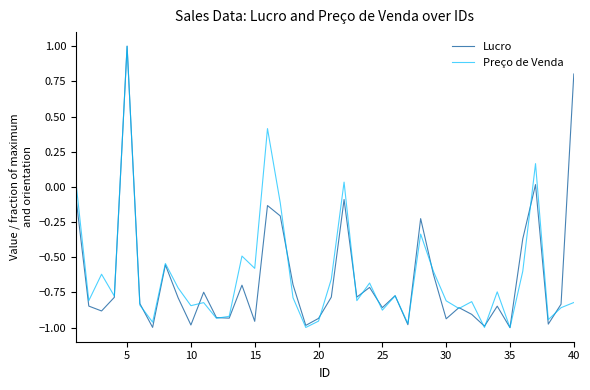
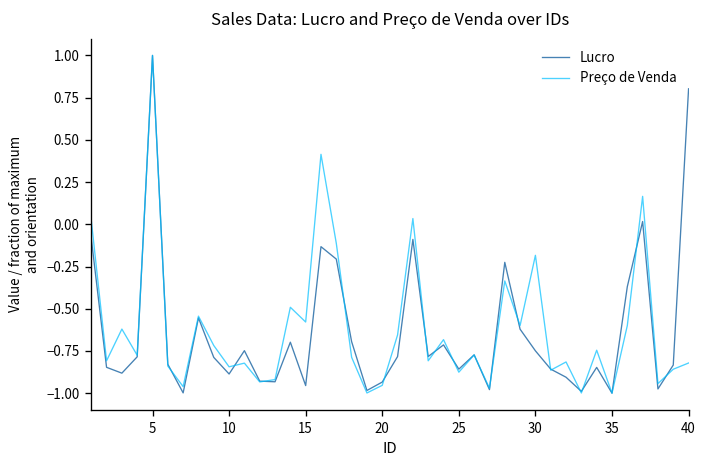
Lucro, 10: -0.98 -> -0.89
Lucro, 30: -0.94 -> -0.75
Preço de Venda, 30: -0.81 -> -0.18
